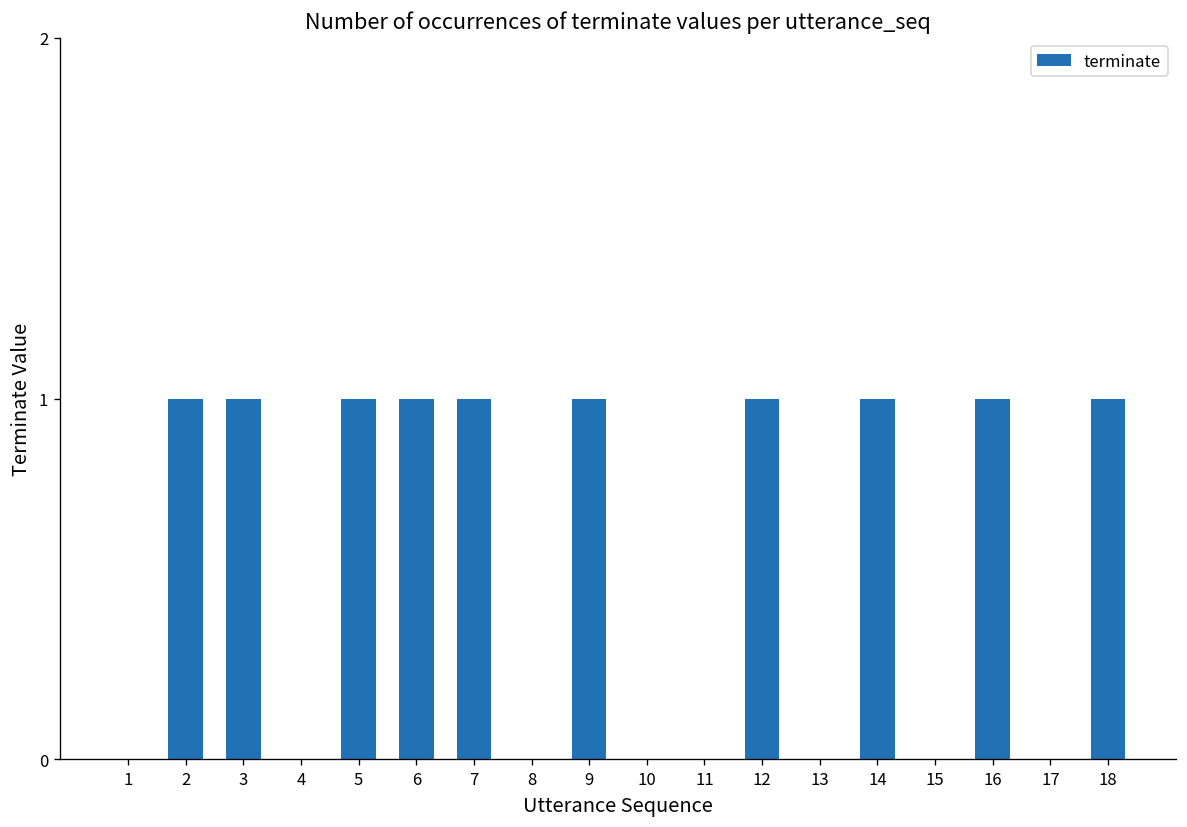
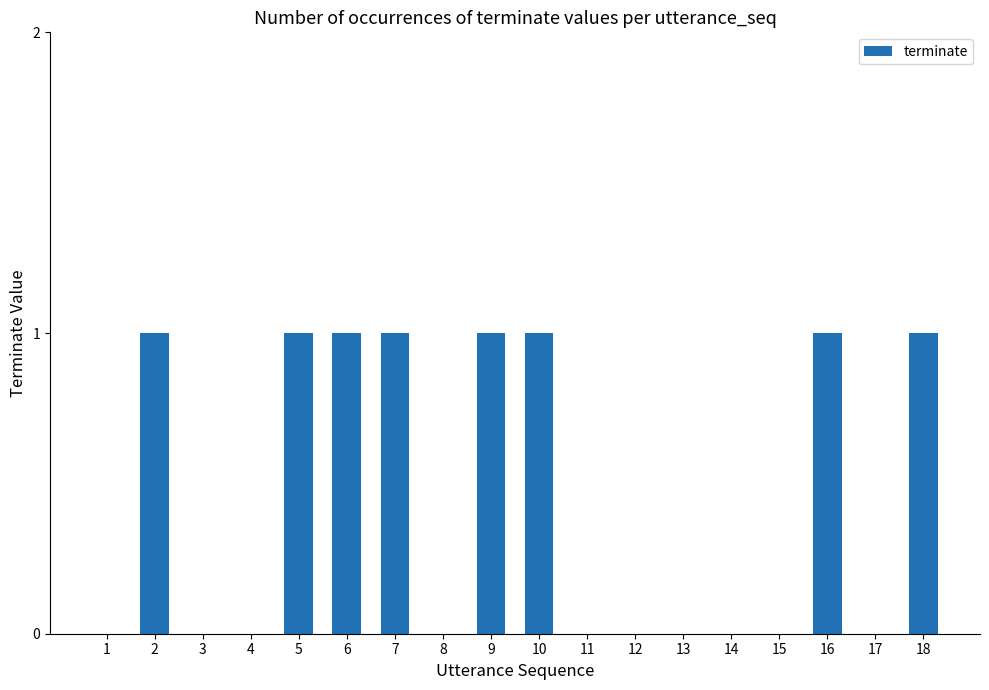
3: 1 -> 0
10: 0 -> 1
12: 1 -> 0
14: 1 -> 0
